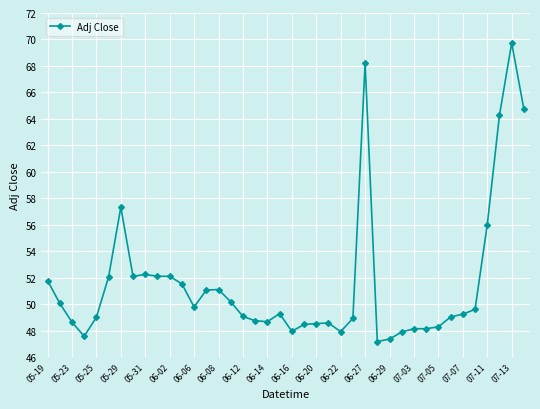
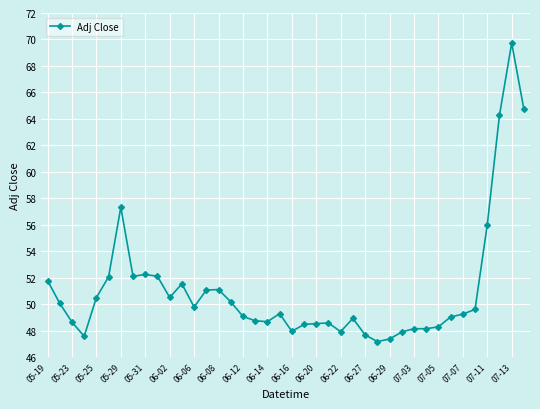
05-25: 49.0 -> 50.5
06-02: 52.1 -> 50.5
06-27: 68.2 -> 47.7
